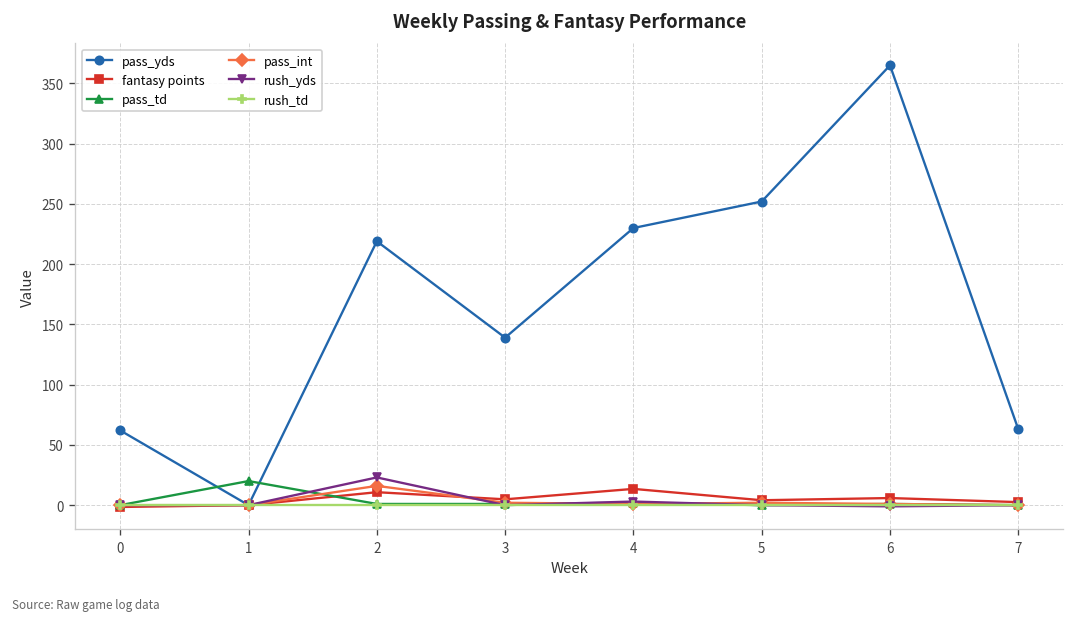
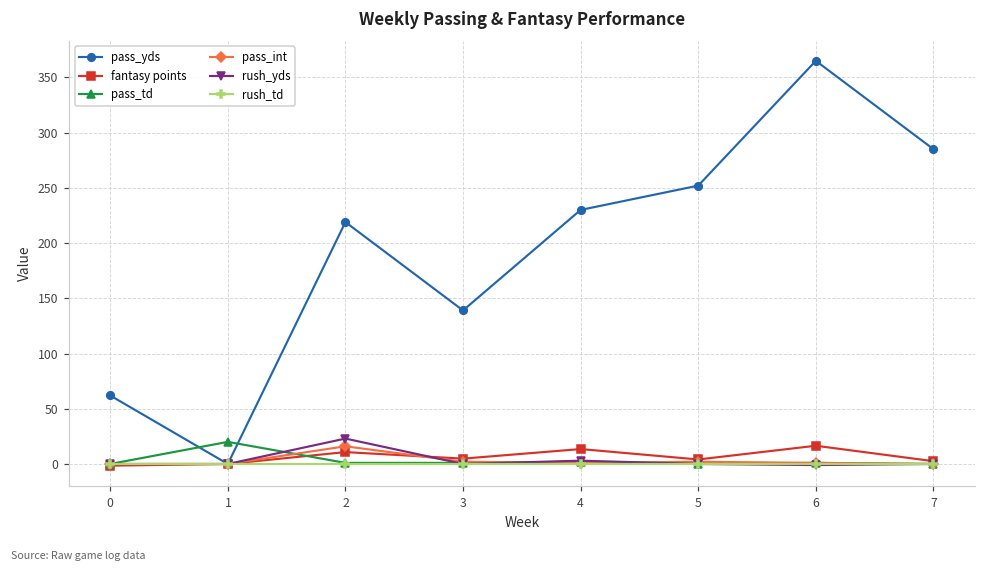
fantasy points, 6: 6 -> 17
pass_yds, 7: 63 -> 285
